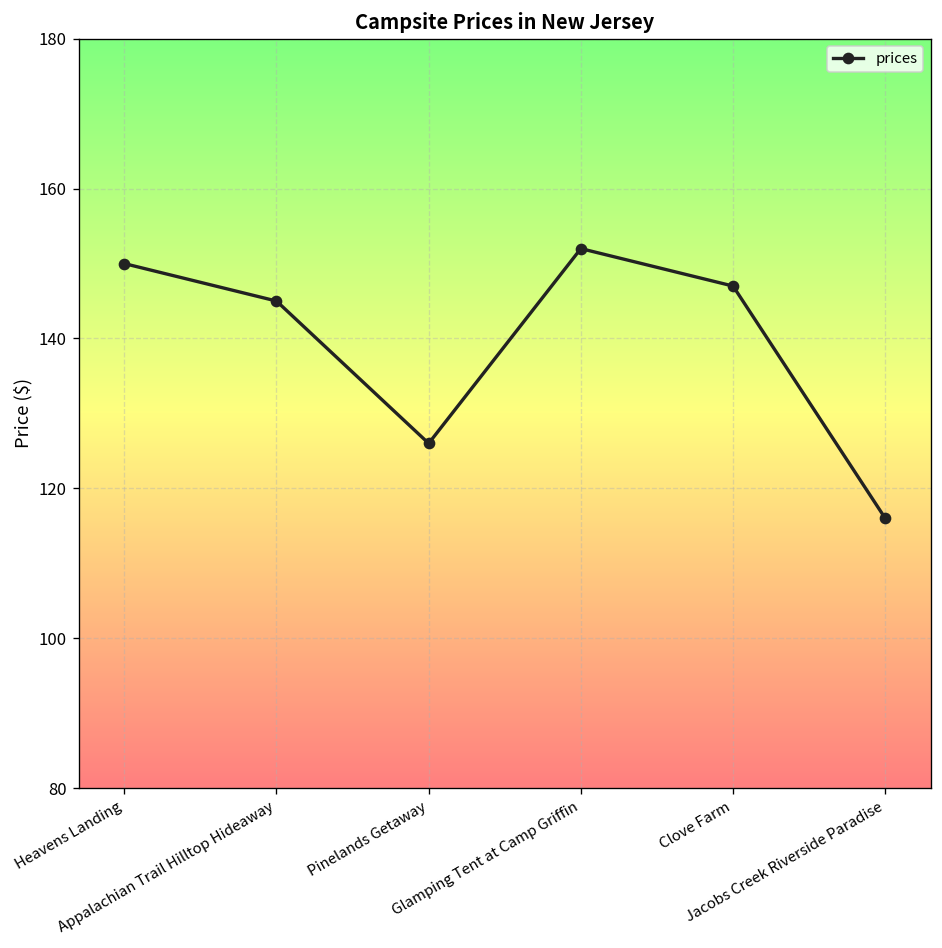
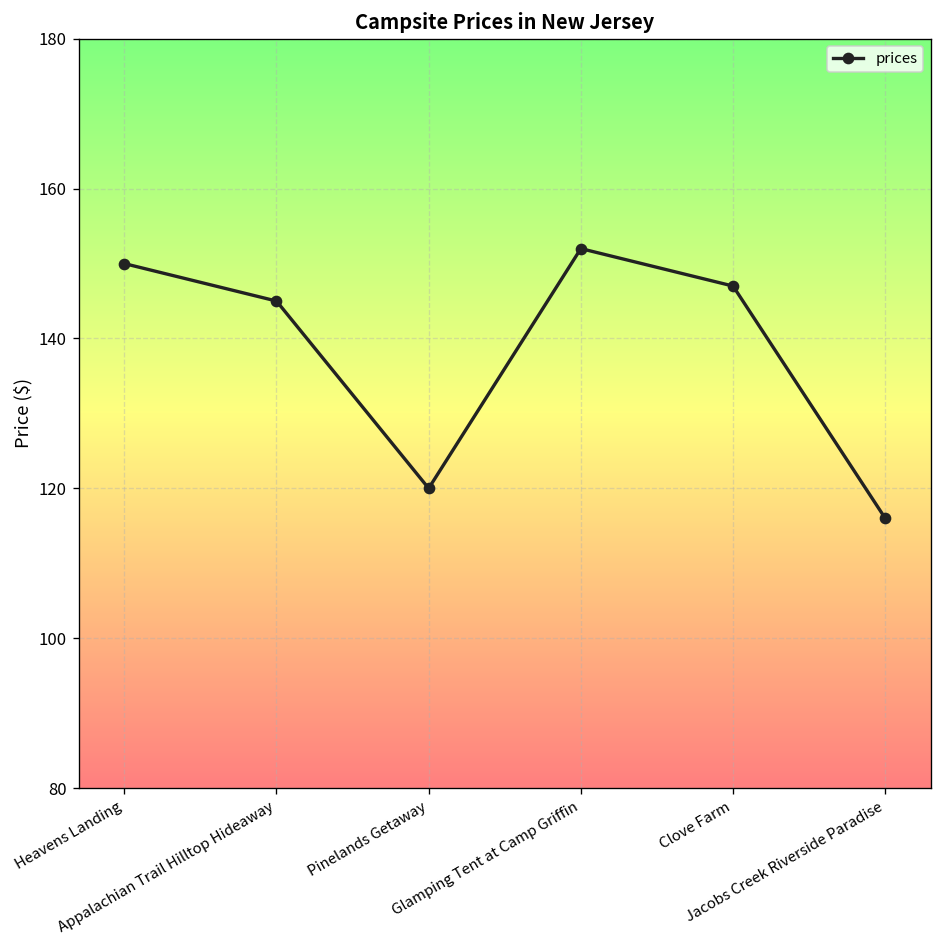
Pinelands Getaway: 126 -> 120
